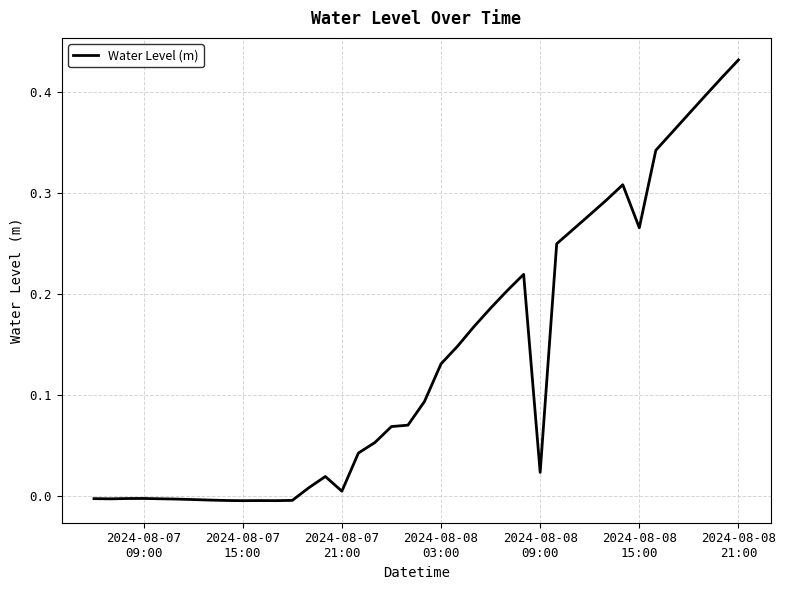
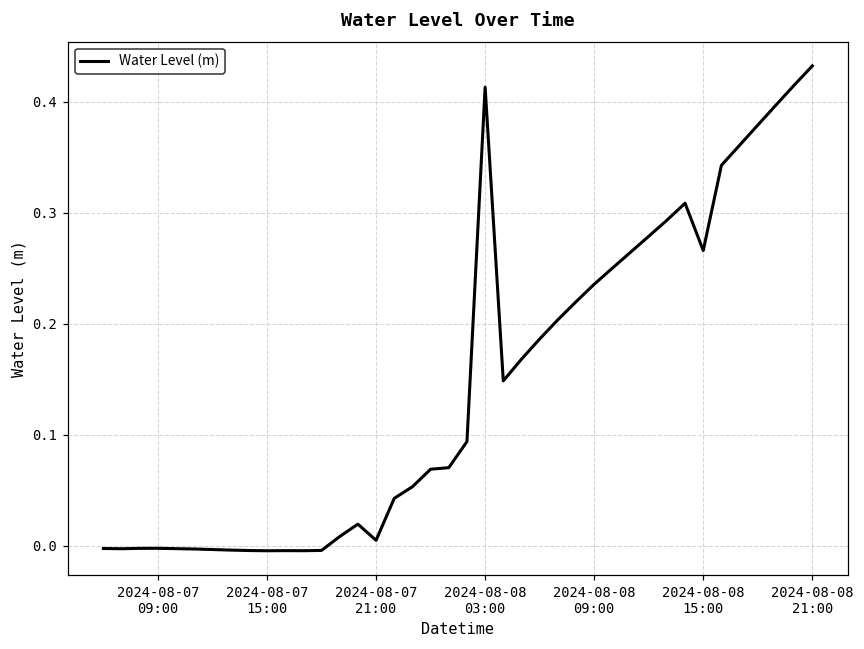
2024-08-08 03:00: 0.131 -> 0.413
2024-08-08 09:00: 0.024 -> 0.236
